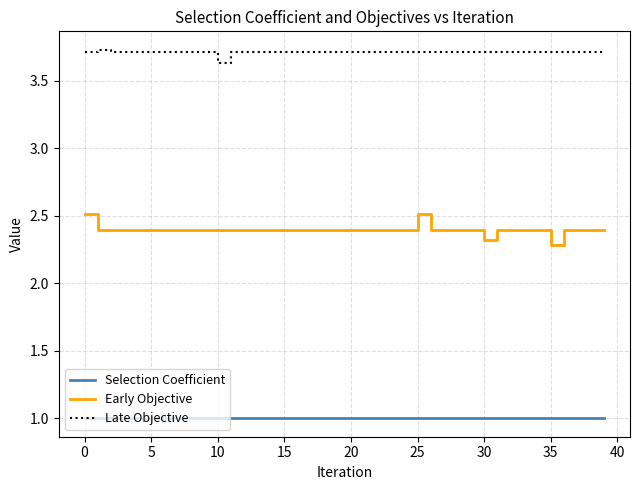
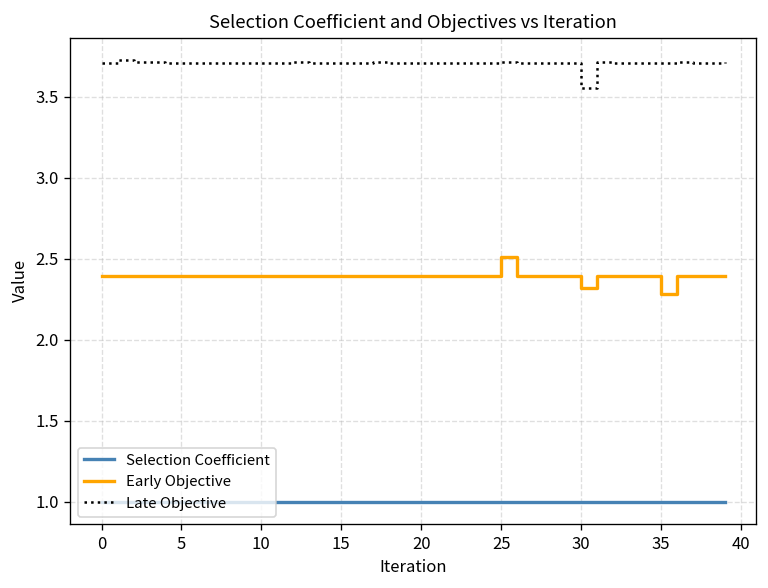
Early Objective, 0: 2.51 -> 2.40
Late Objective, 10: 3.63 -> 3.71
Late Objective, 30: 3.71 -> 3.55
